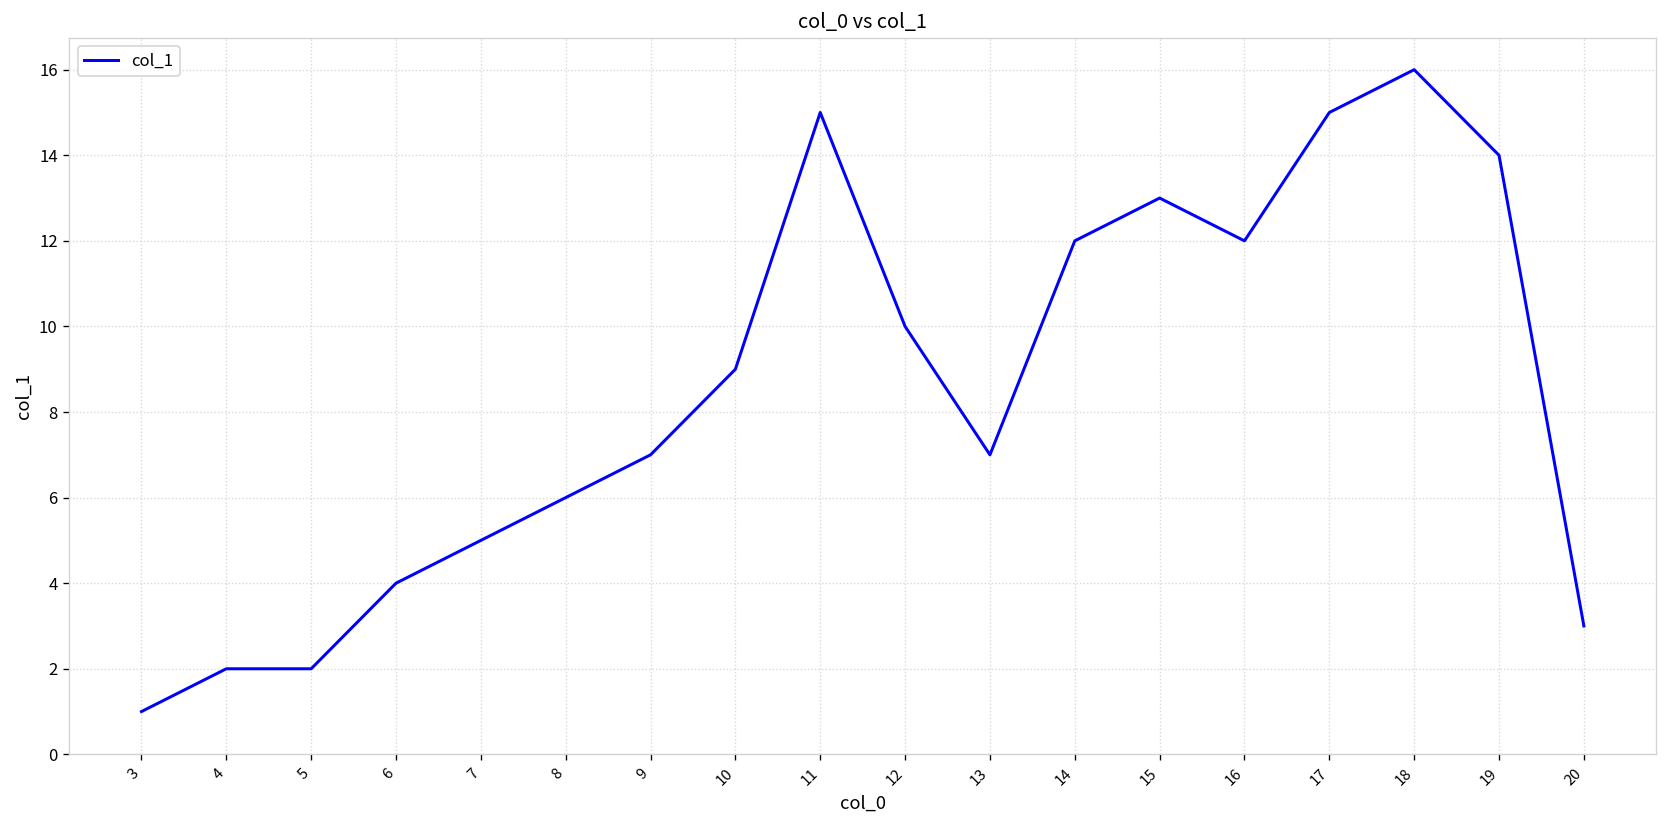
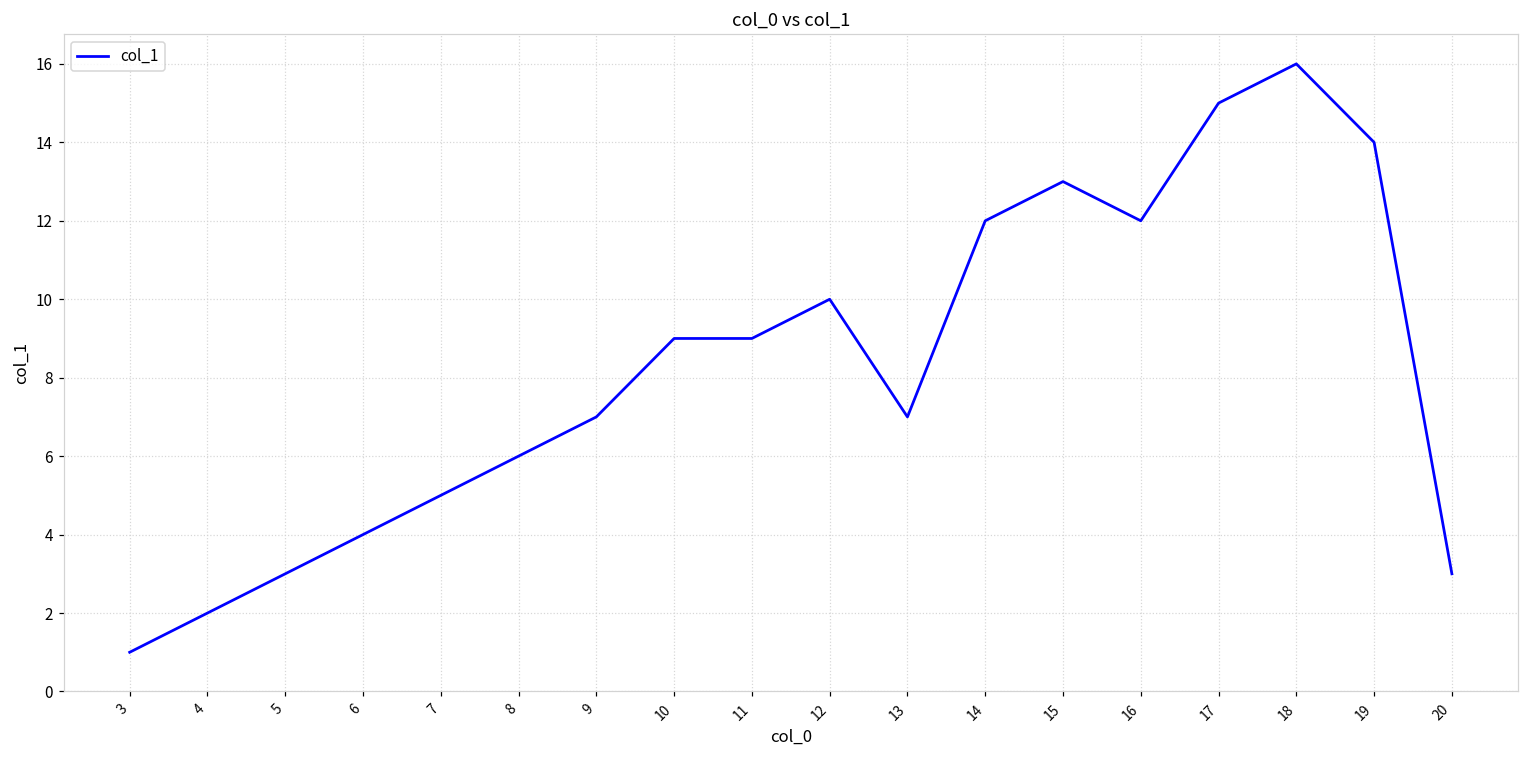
5: 2 -> 3
11: 15 -> 9
